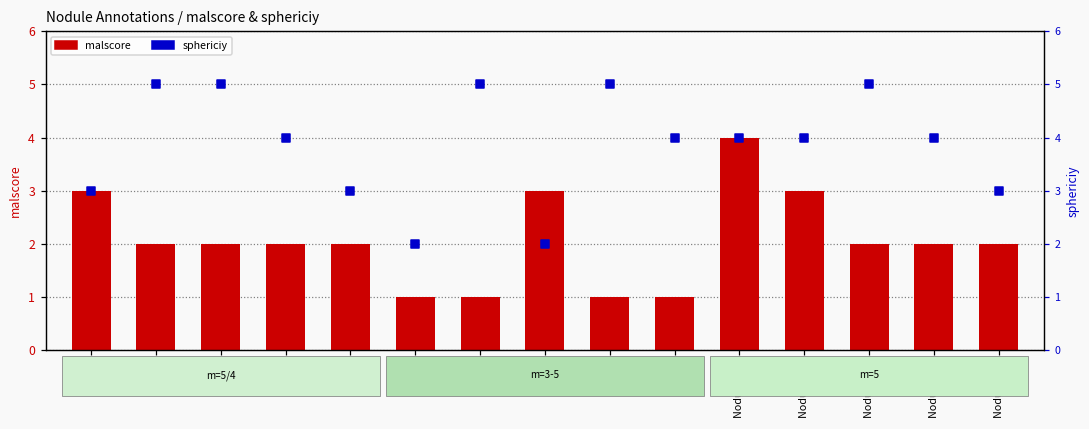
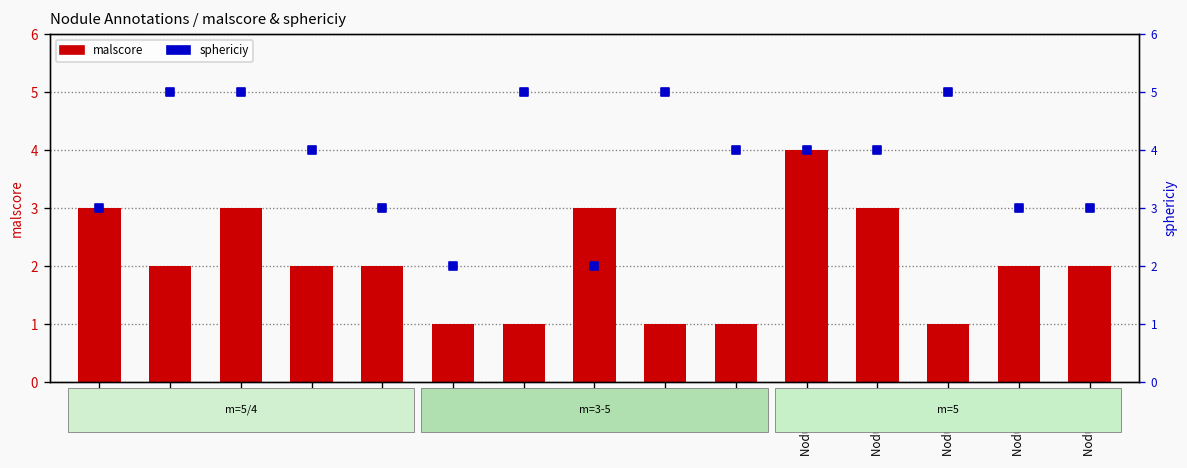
malscore, 52359: 2 -> 3
malscore, Nodule 007: 2 -> 1
sphericiy, Nodule 006: 4 -> 3
